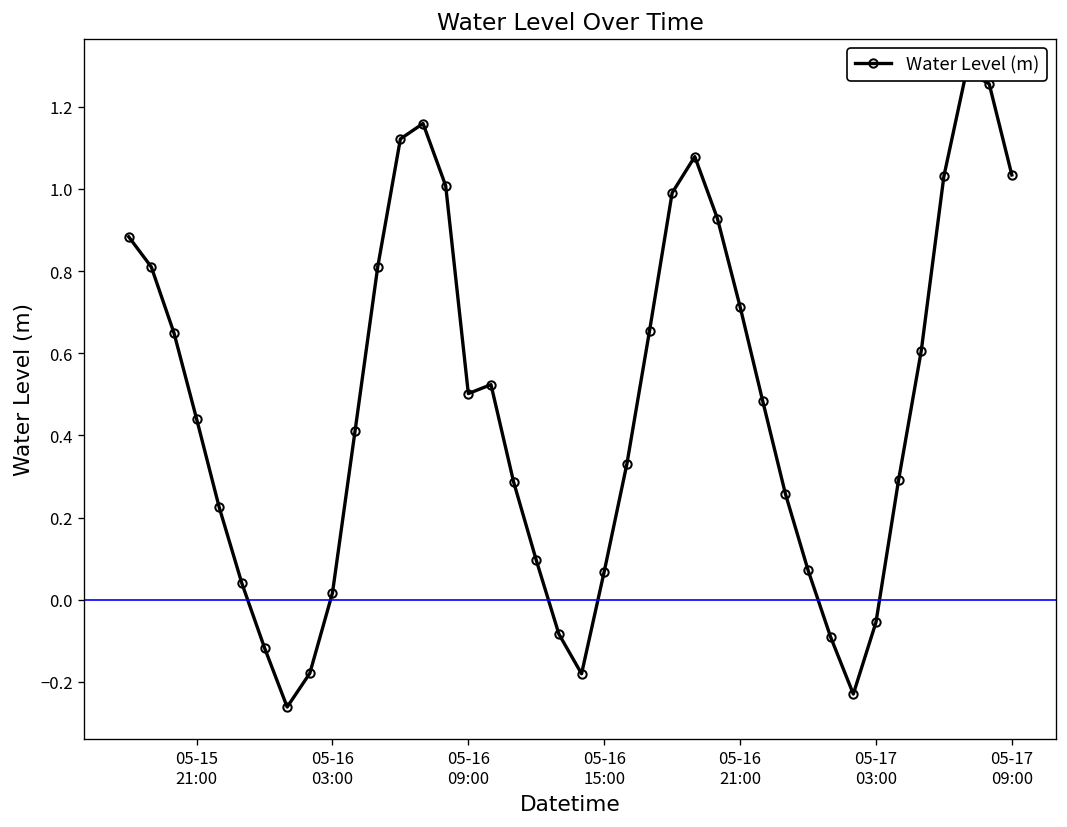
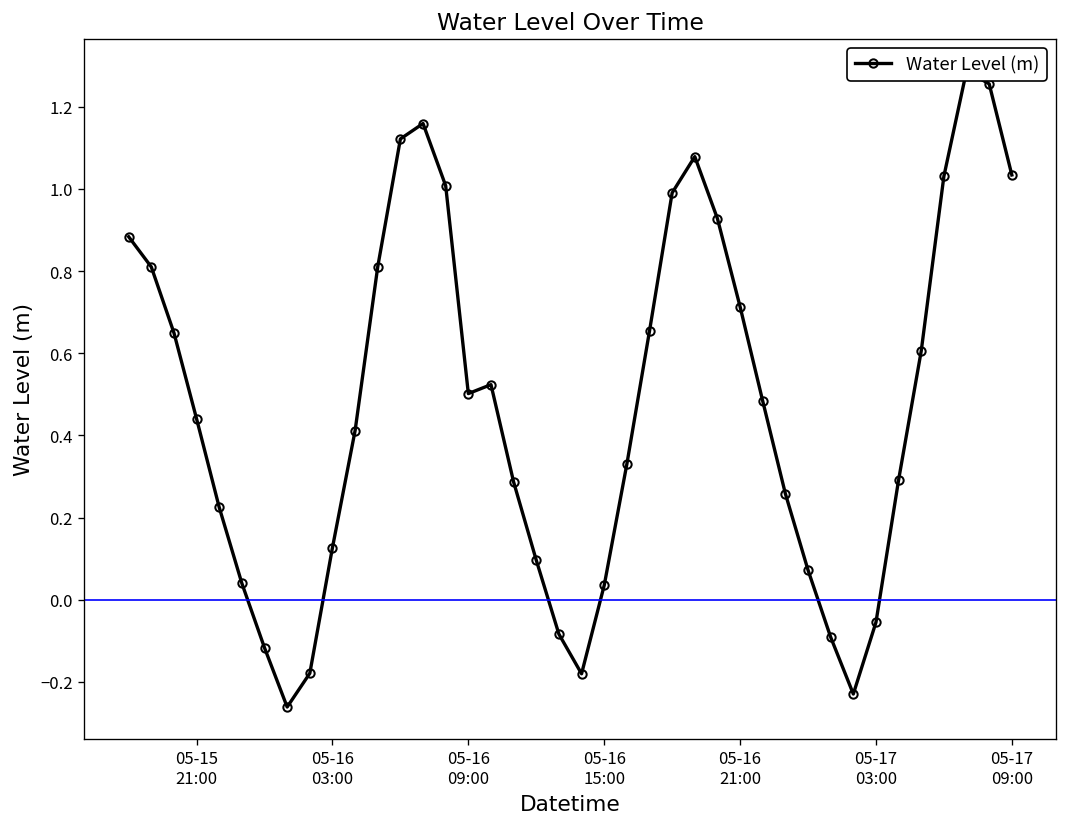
05-16 03:00: 0.02 -> 0.13
05-16 15:00: 0.07 -> 0.04
